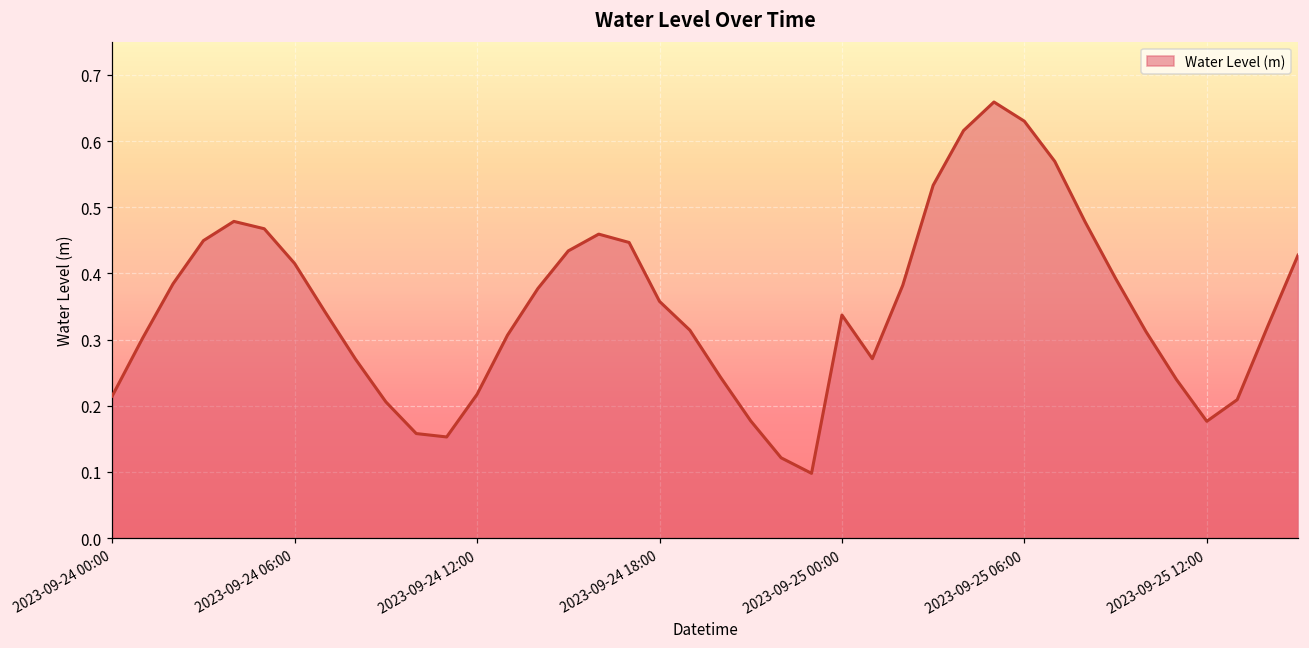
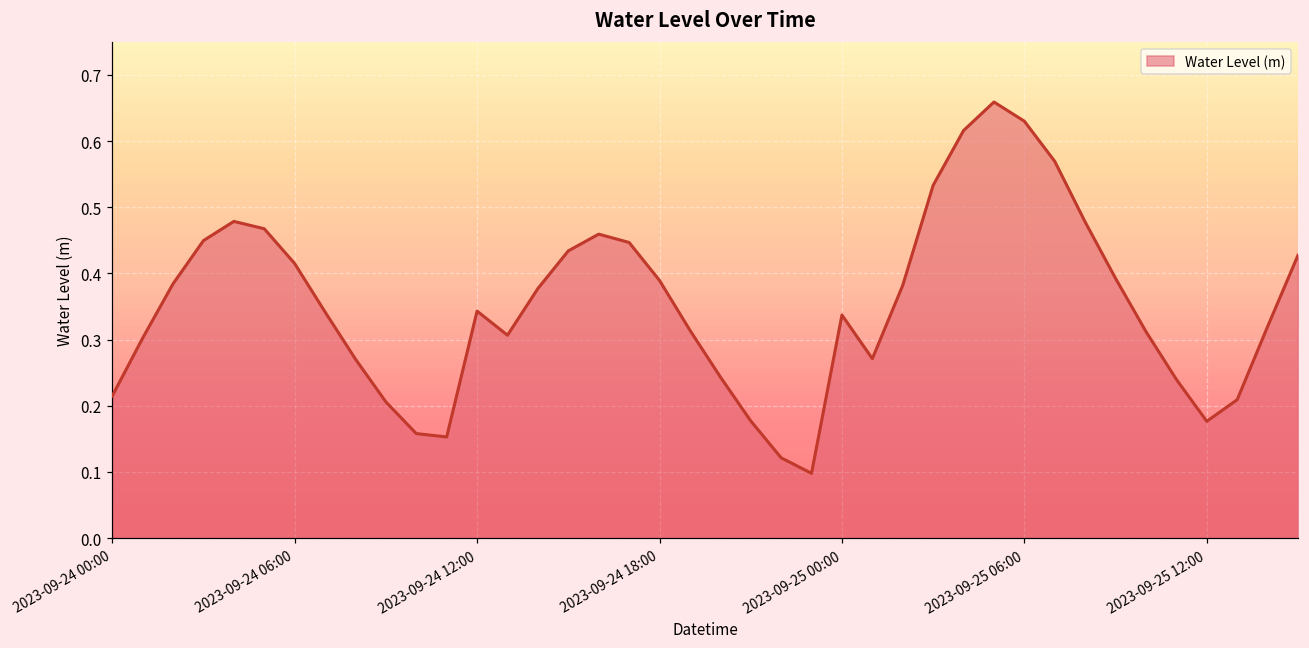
2023-09-24 12:00: 0.22 -> 0.34
2023-09-24 18:00: 0.36 -> 0.39
